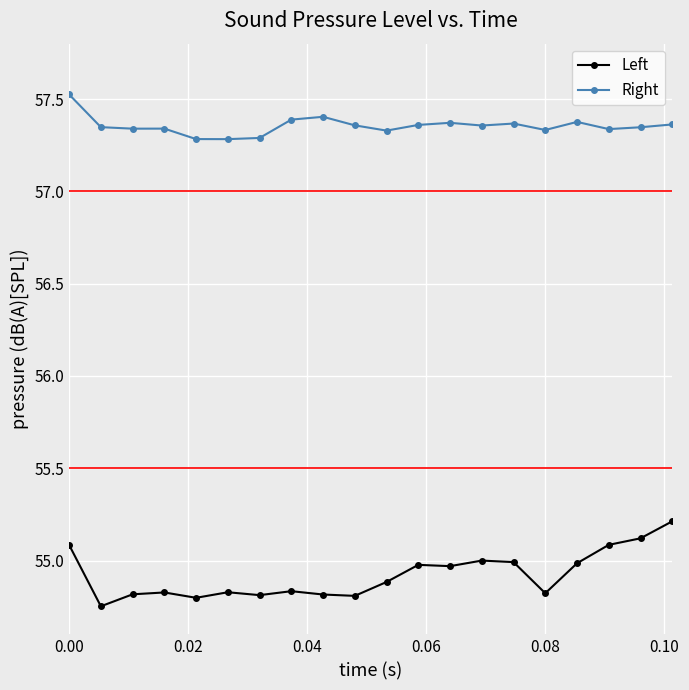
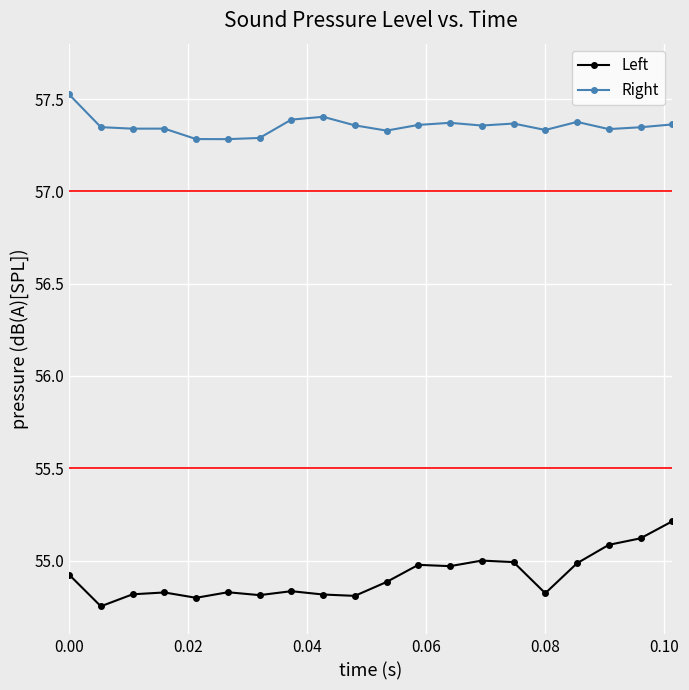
Left, 0.00: 55.08 -> 54.92
